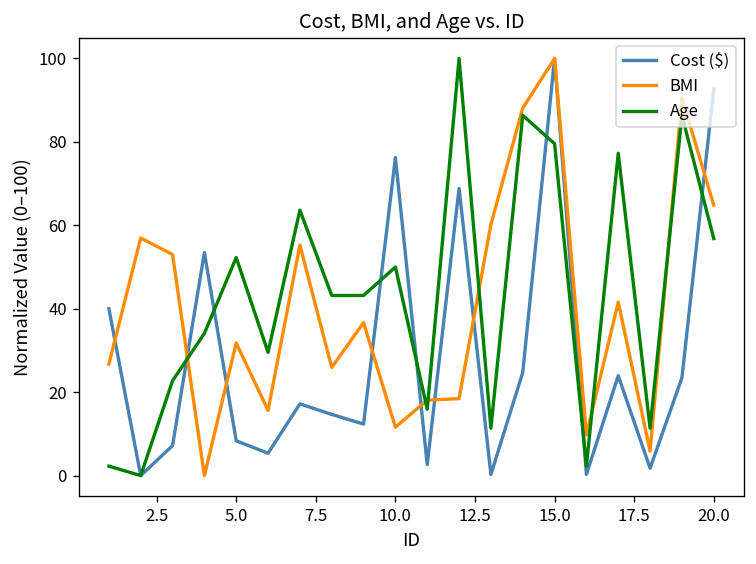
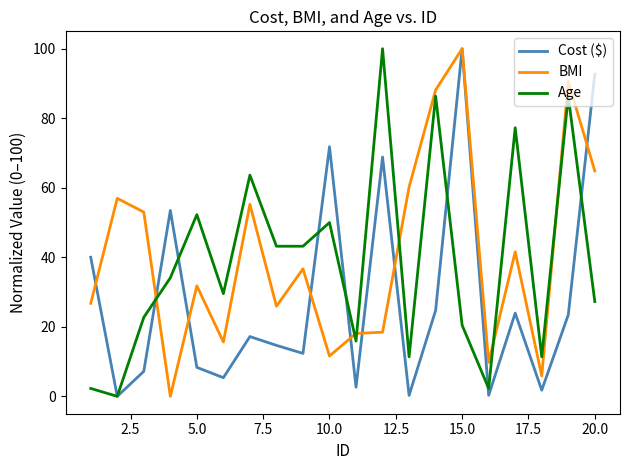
Cost ($), 10.0: 76 -> 72
Age, 15.0: 80 -> 20
Age, 20.0: 57 -> 27
